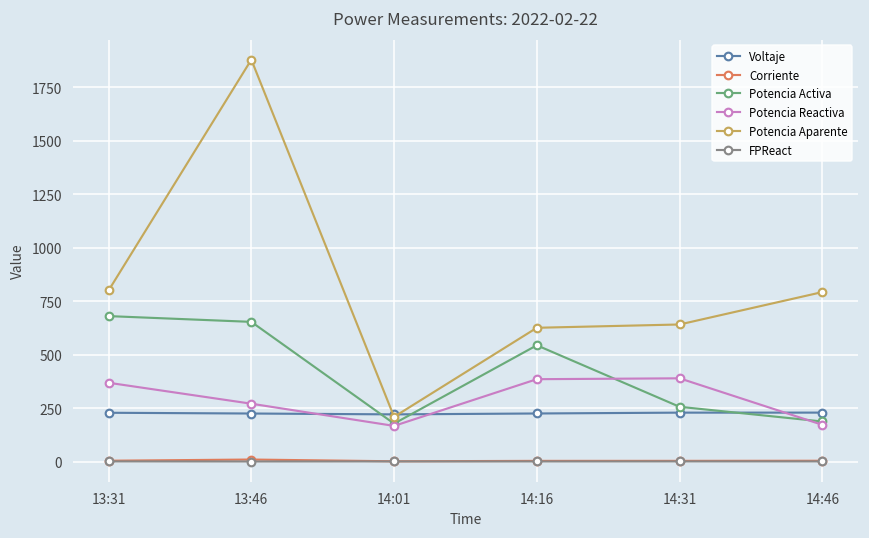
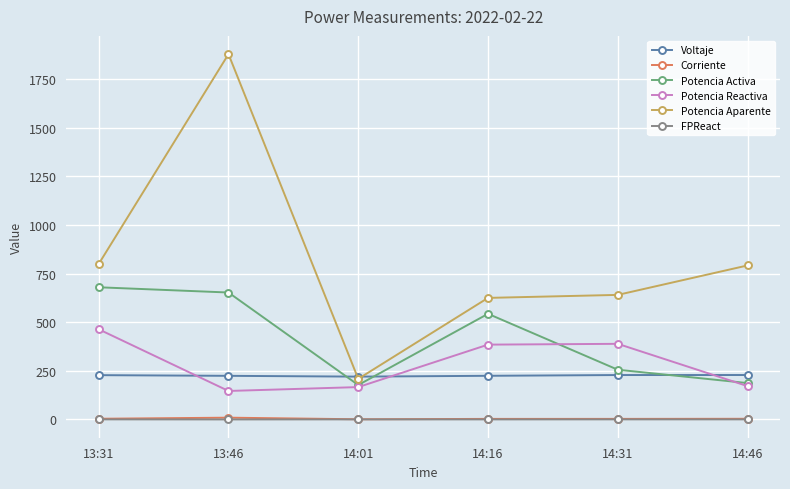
Potencia Reactiva, 13:31: 370 -> 460
Potencia Reactiva, 13:46: 270 -> 150
